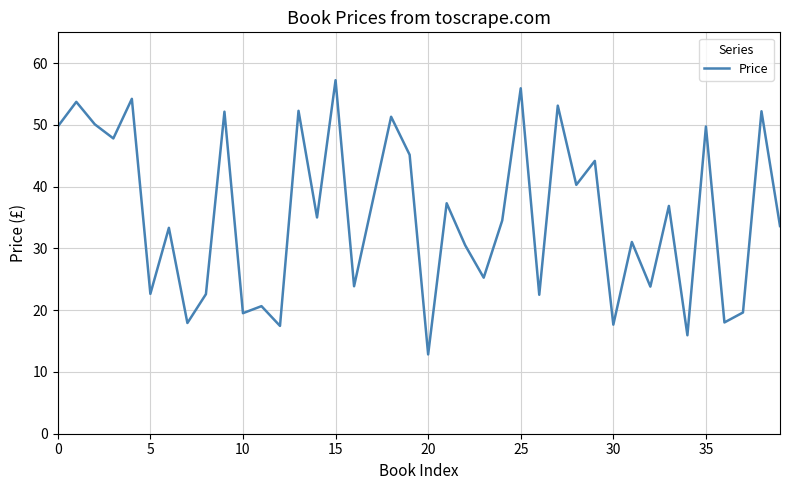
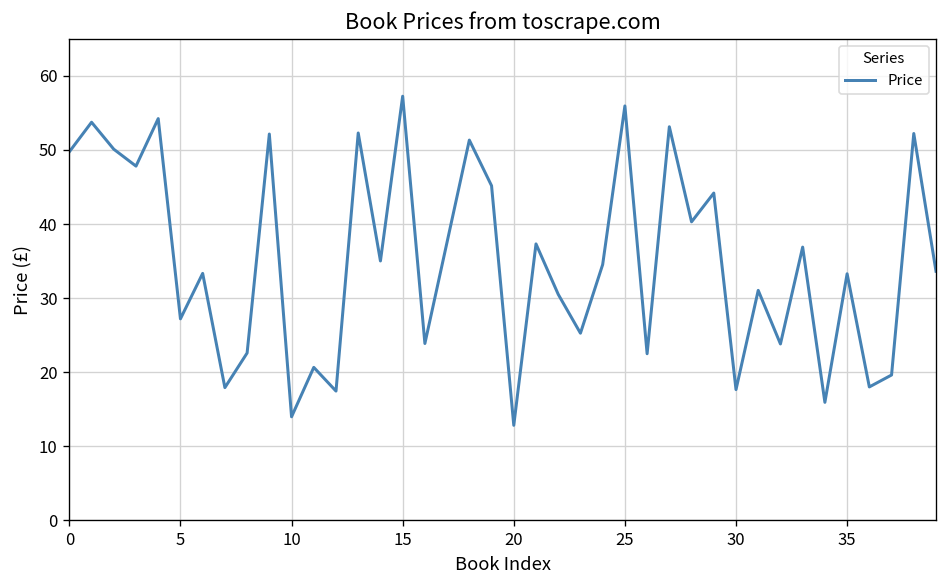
5: 23 -> 27
10: 20 -> 14
35: 50 -> 33
